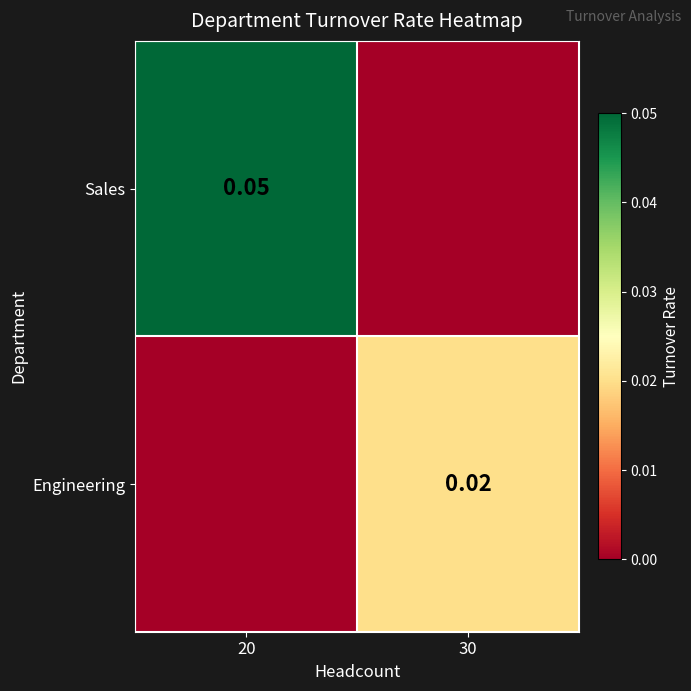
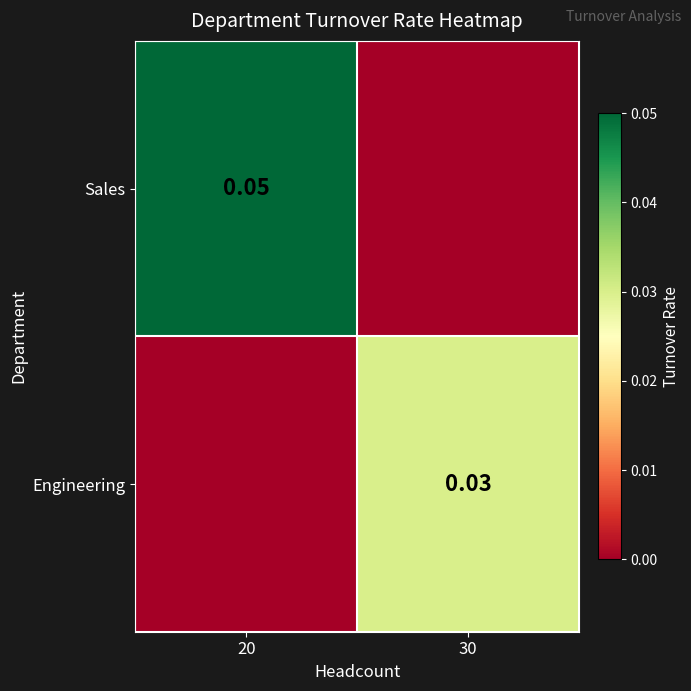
Engineering, 30: 0.02 -> 0.03
